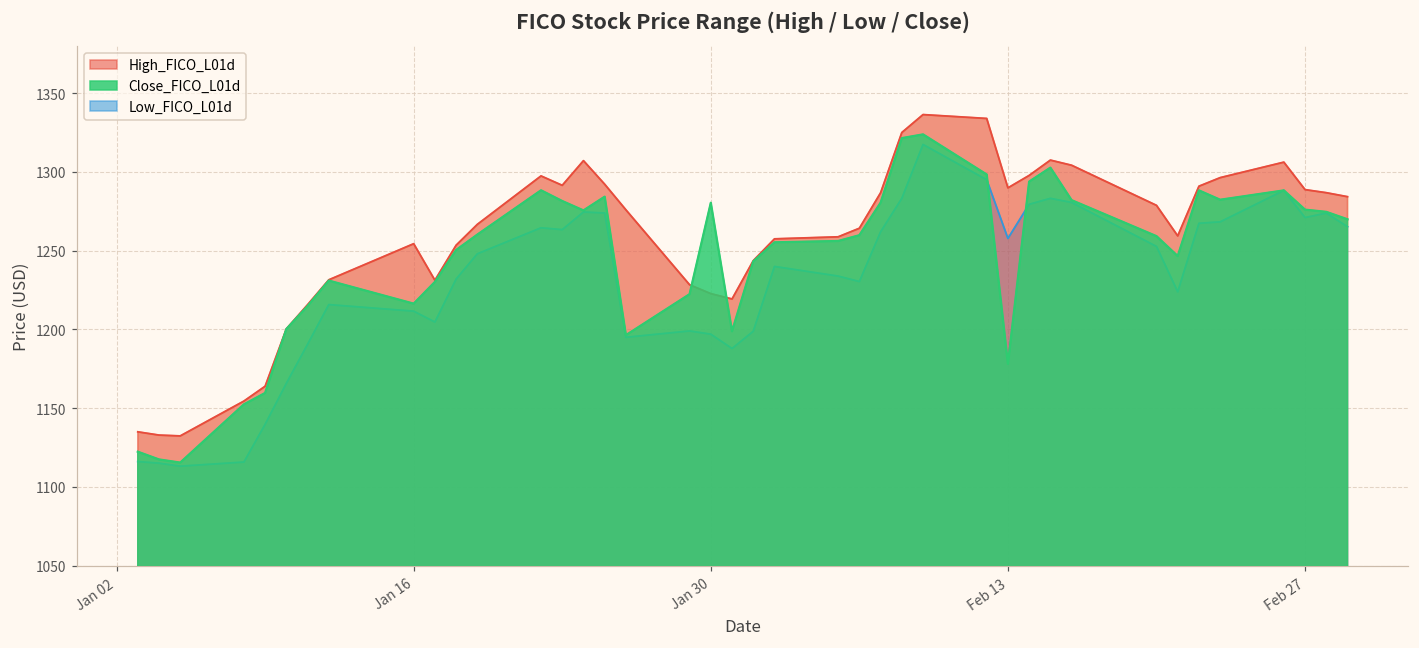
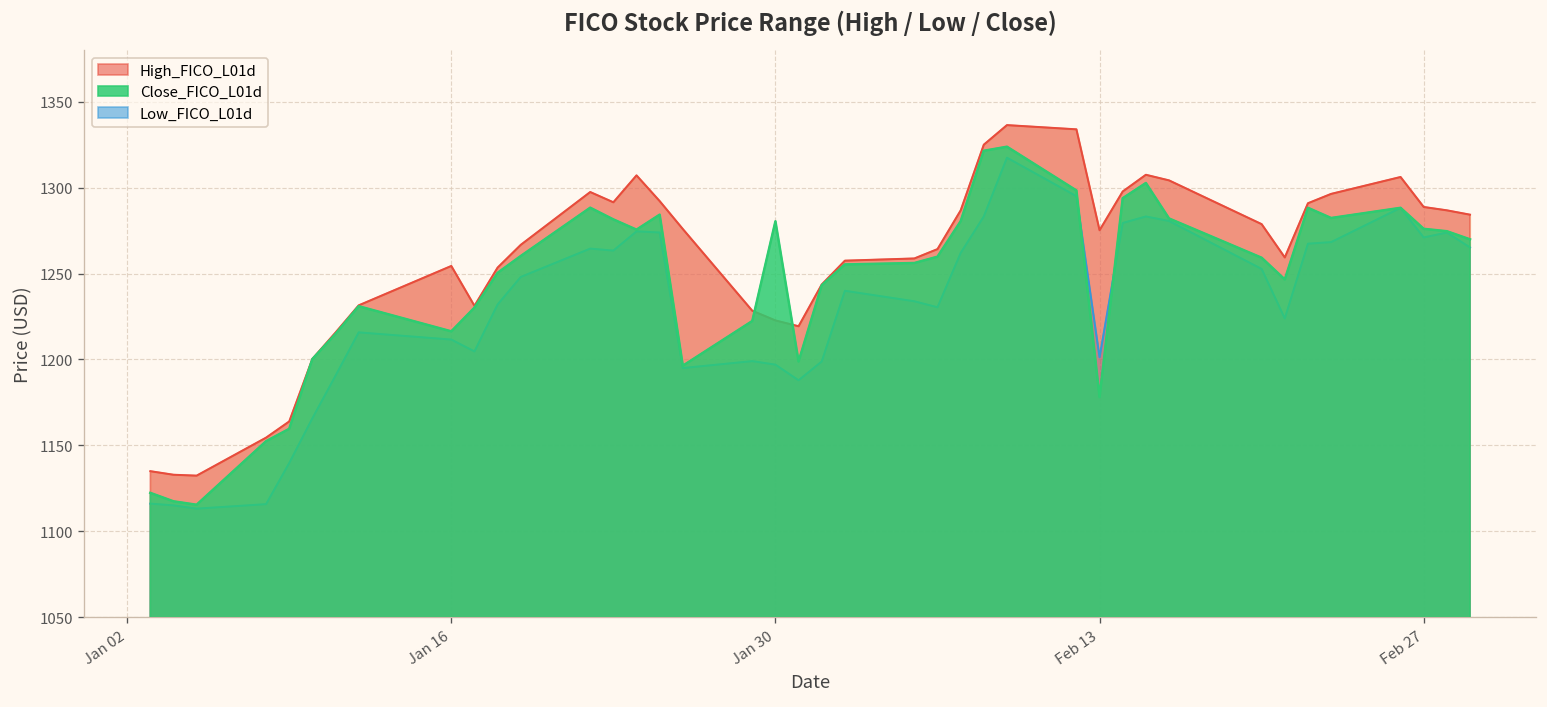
High_FICO_L01d, Feb 13: 1290 -> 1275
Low_FICO_L01d, Feb 13: 1258 -> 1201
